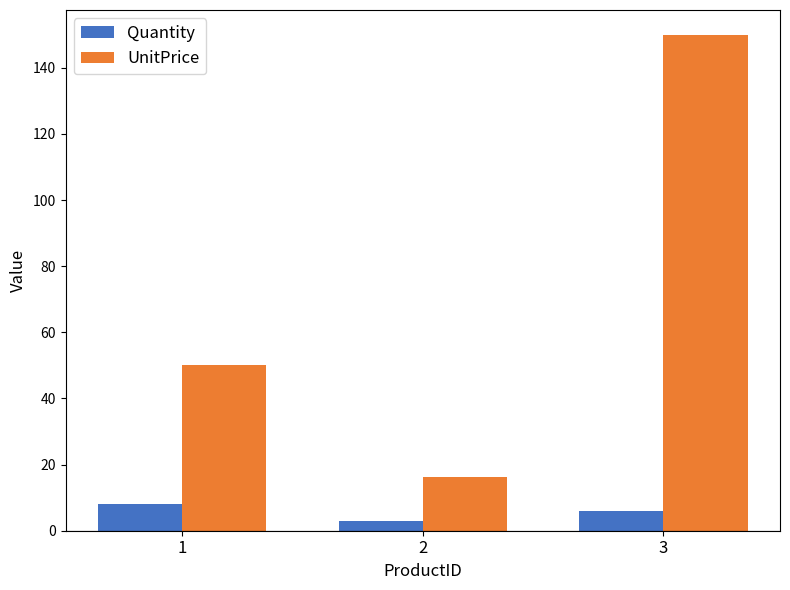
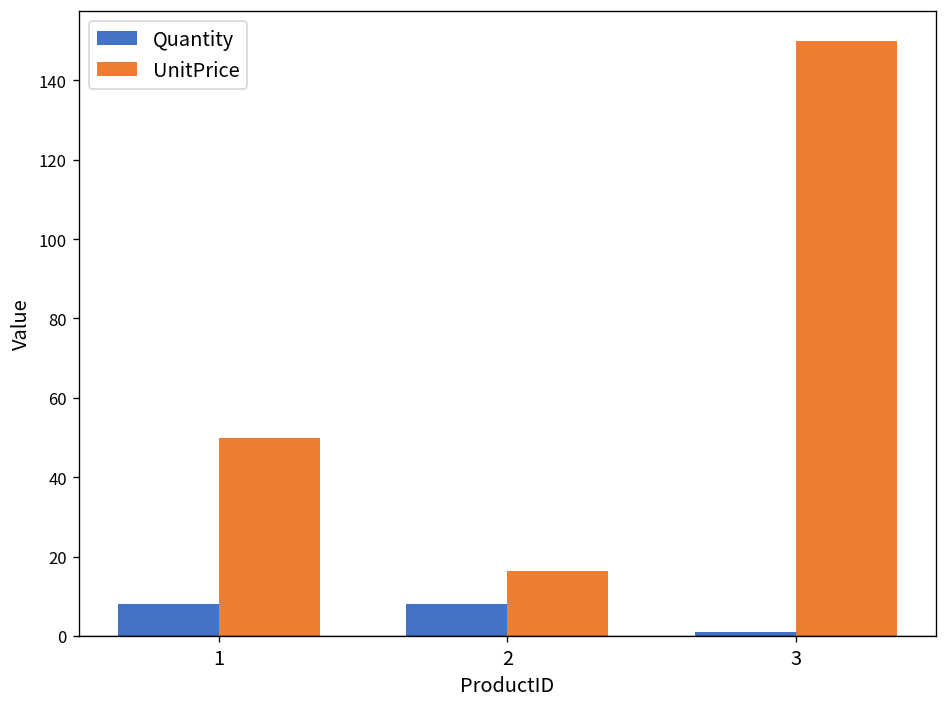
Quantity, 2: 3 -> 8
Quantity, 3: 6 -> 1
